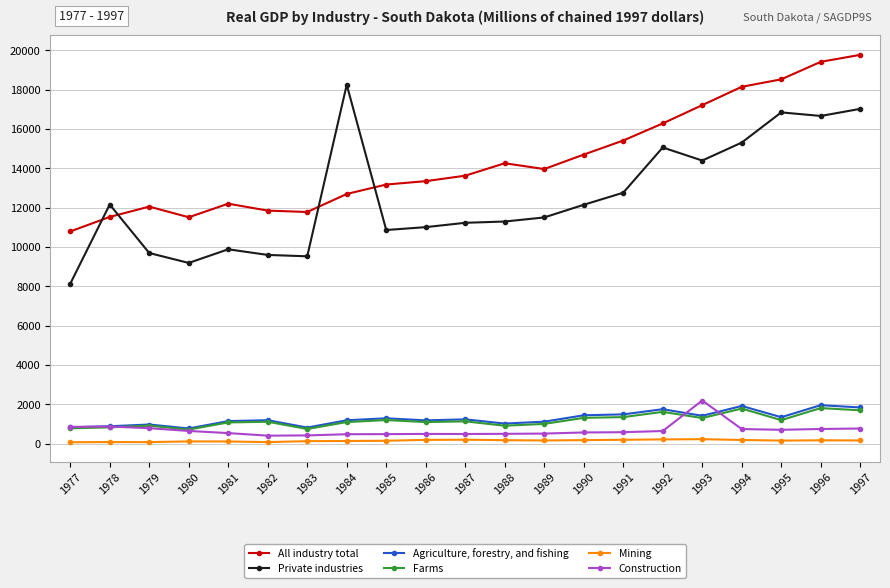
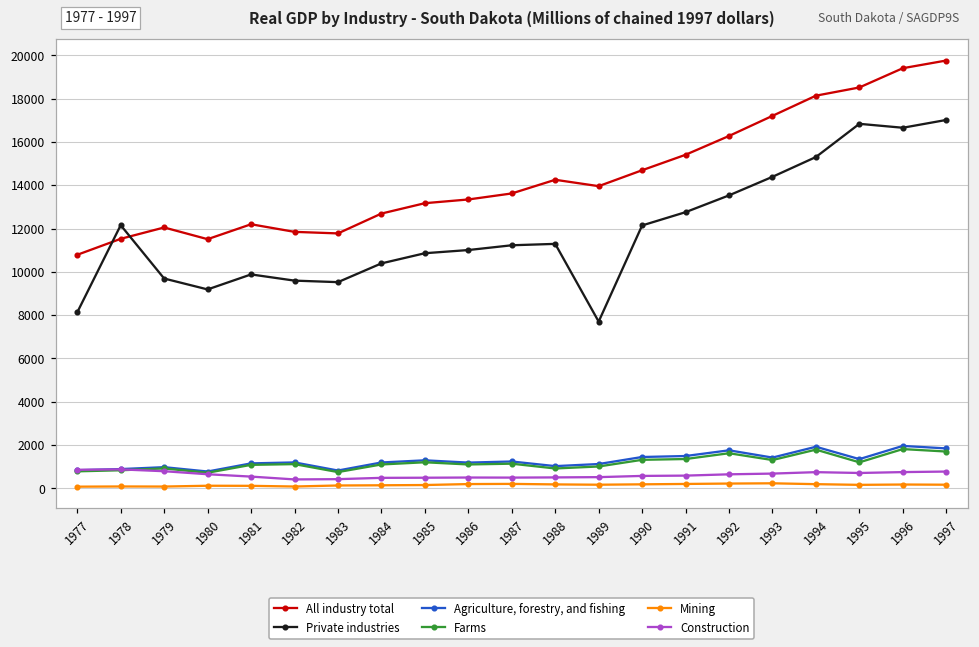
Private industries, 1984: 18200 -> 10400
Private industries, 1989: 11500 -> 7700
Private industries, 1992: 15100 -> 13500
Construction, 1993: 2200 -> 700
